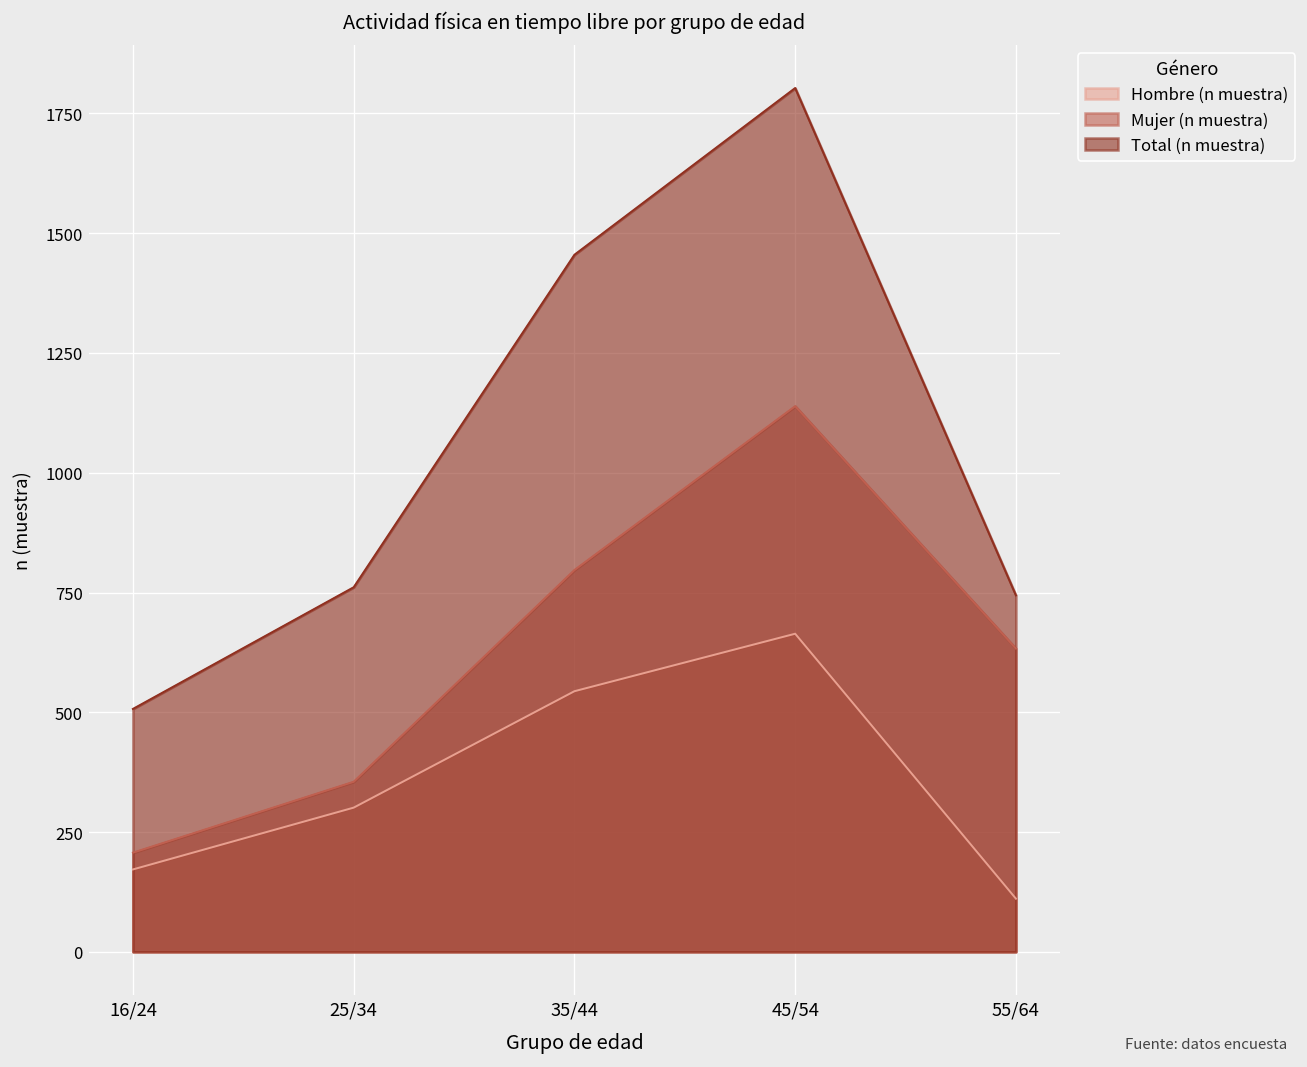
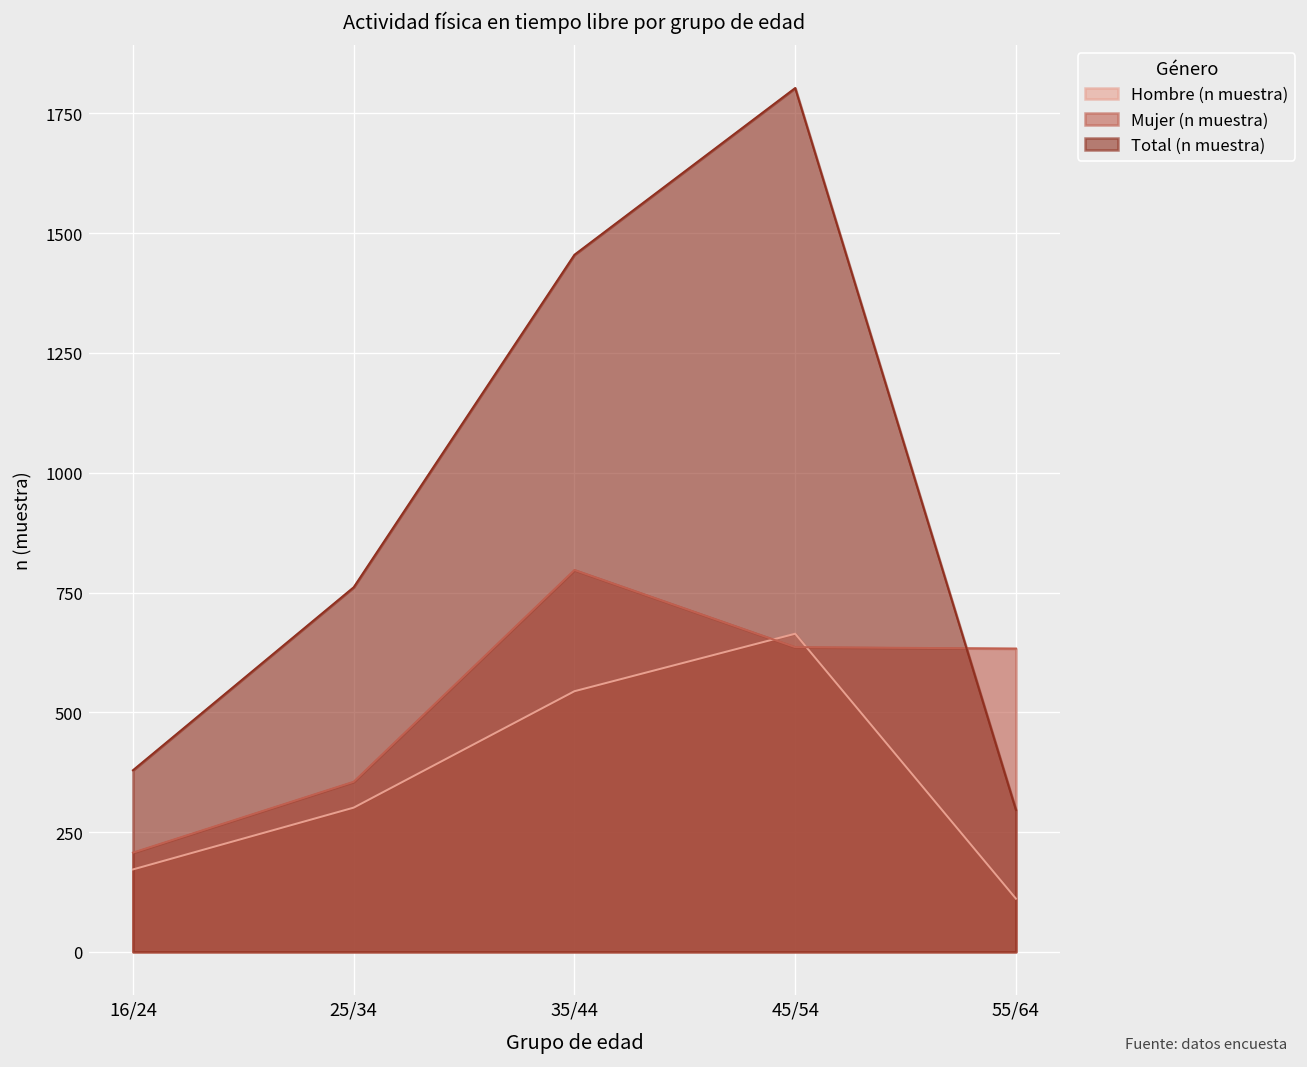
Total (n muestra), 16/24: 510 -> 380
Mujer (n muestra), 45/54: 1140 -> 640
Total (n muestra), 55/64: 740 -> 300
